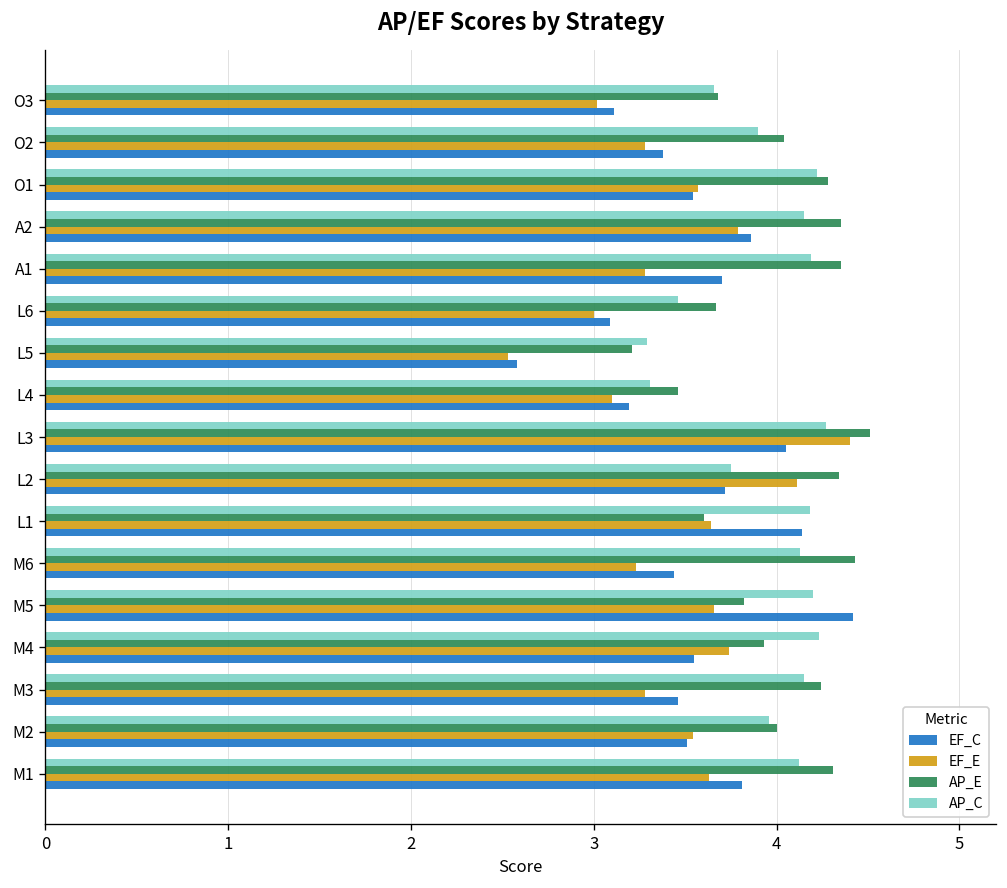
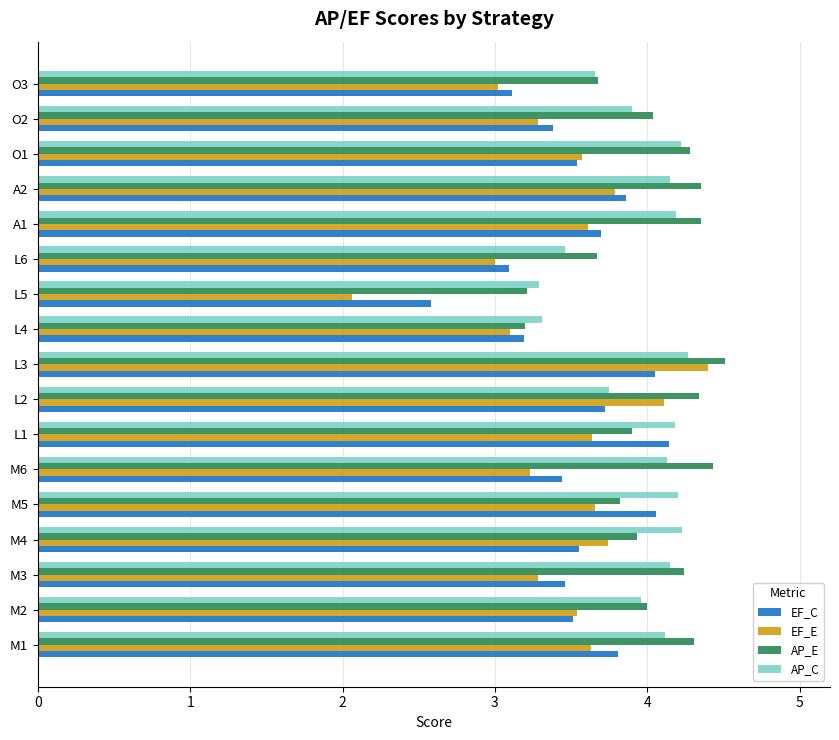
EF_E, A1: 3.28 -> 3.61
EF_E, L5: 2.53 -> 2.06
AP_E, L4: 3.46 -> 3.20
AP_E, L1: 3.6 -> 3.9
EF_C, M5: 4.42 -> 4.06
